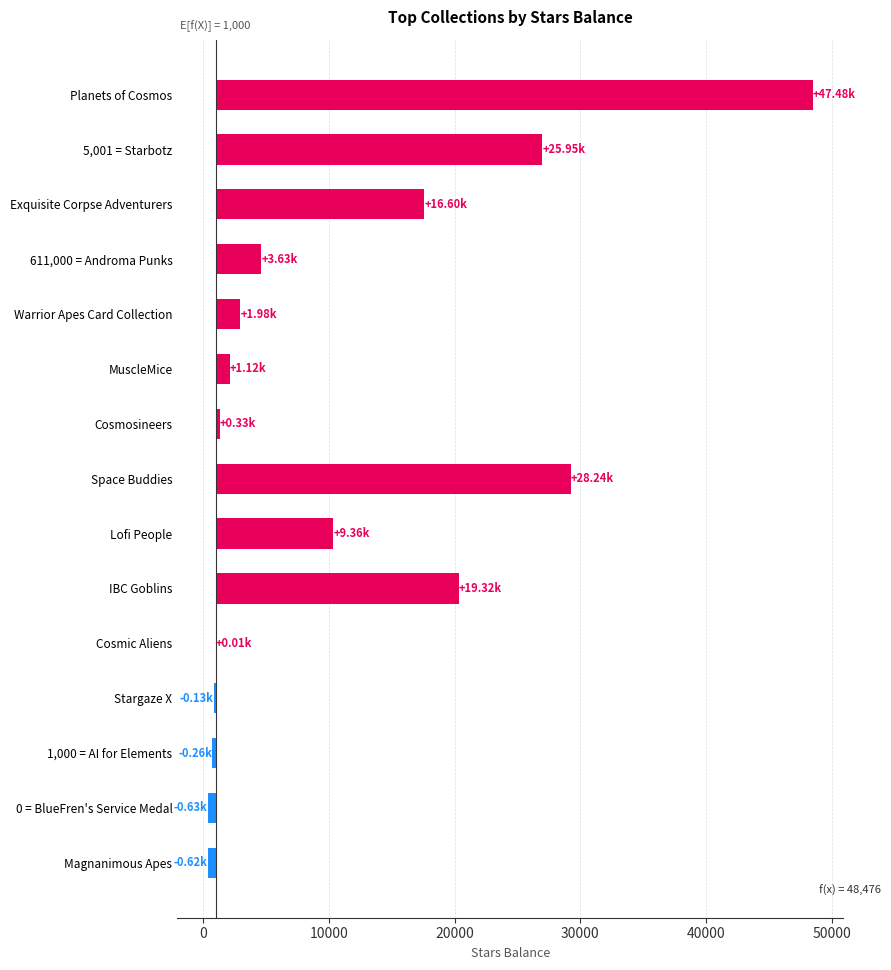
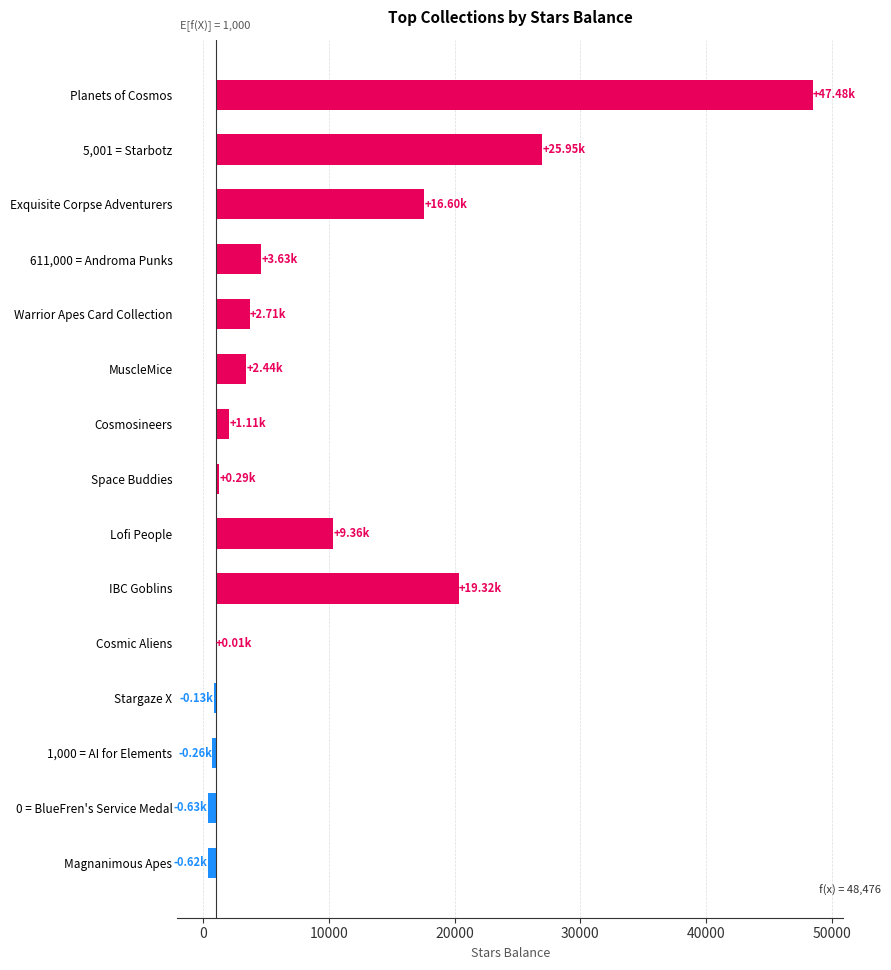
Warrior Apes Card Collection: +1.98k -> +2.71k
MuscleMice: +1.12k -> +2.44k
Cosmosineers: +0.33k -> +1.11k
Space Buddies: +28.24k -> +0.29k
